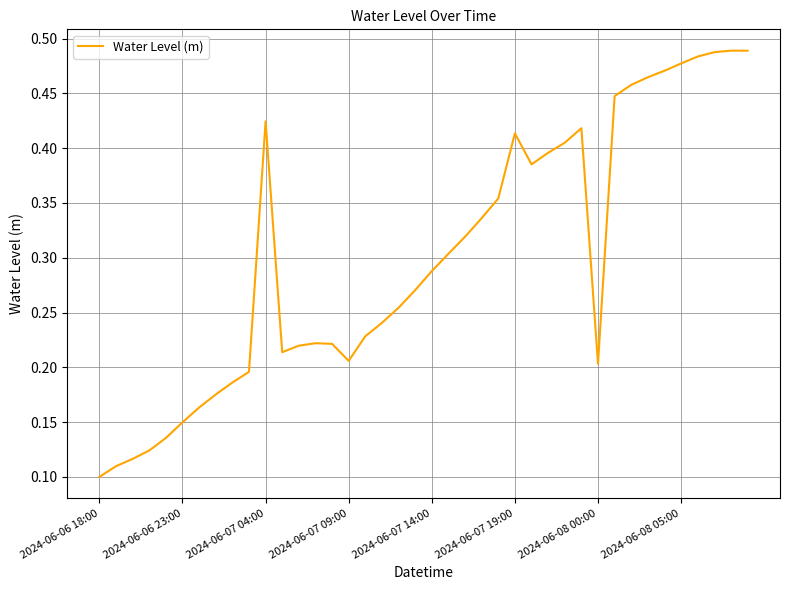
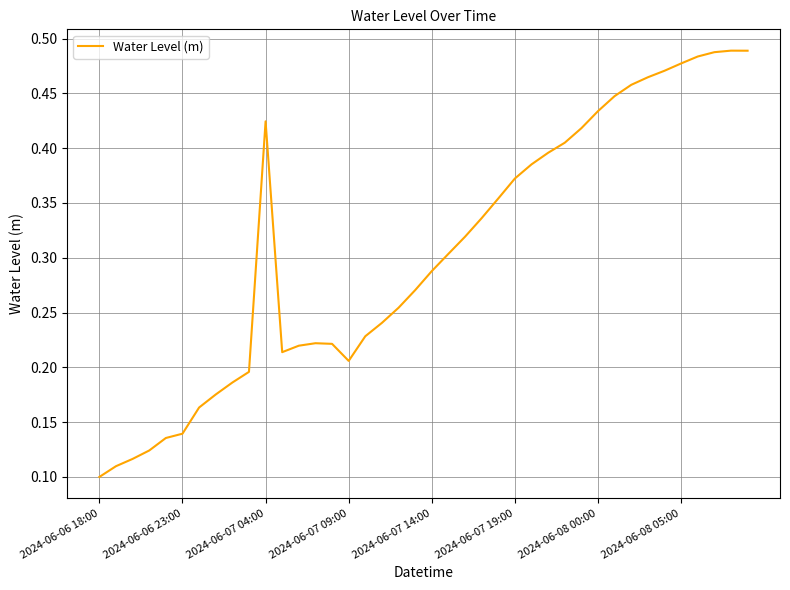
2024-06-06 23:00: 0.150 -> 0.139
2024-06-07 19:00: 0.414 -> 0.372
2024-06-08 00:00: 0.203 -> 0.434
